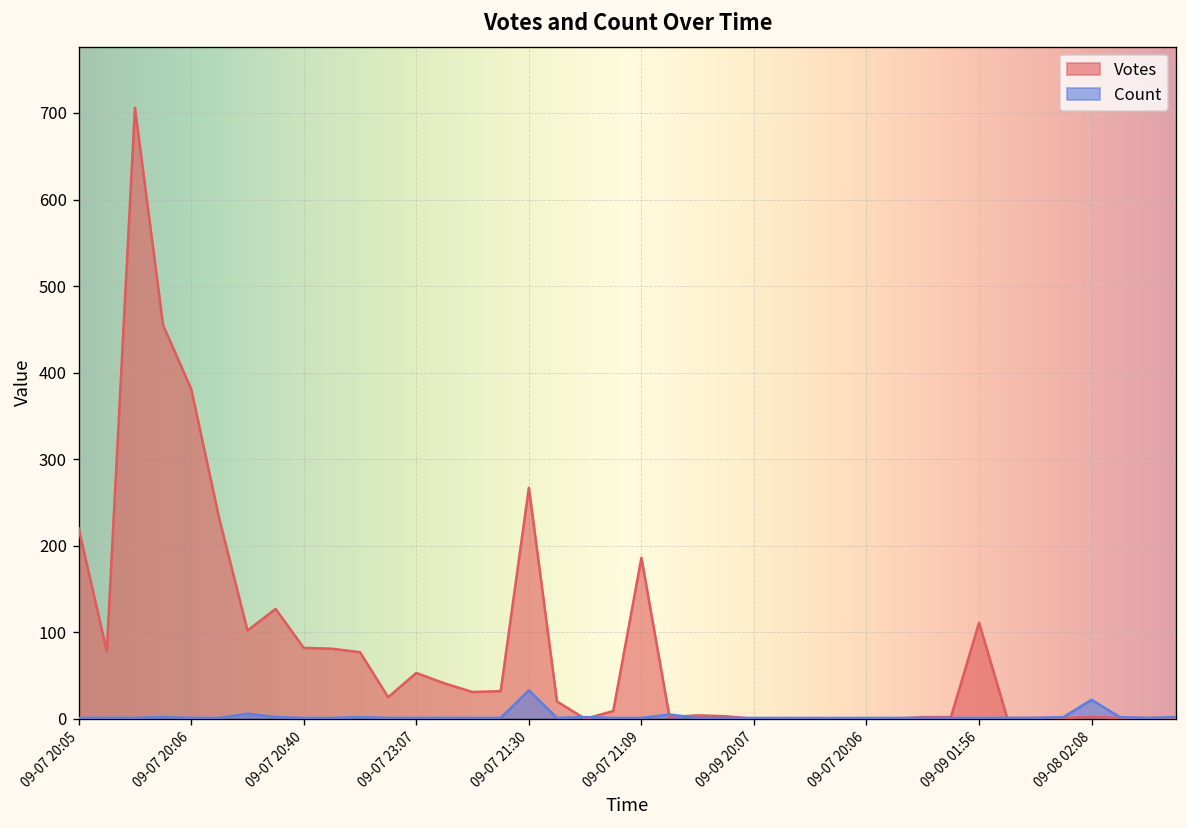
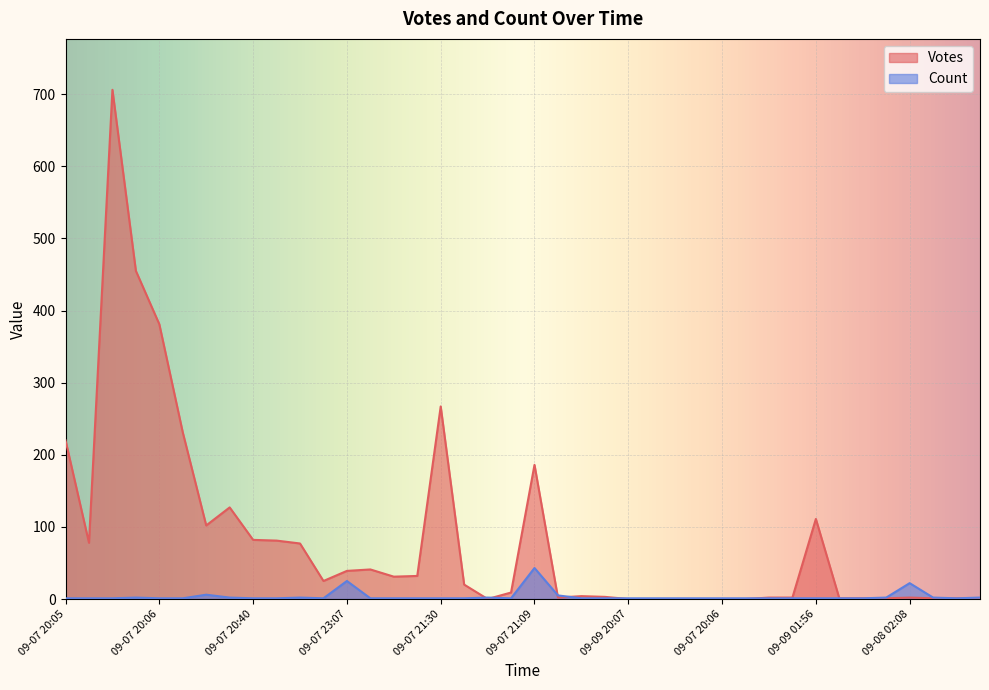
Votes, 09-07 23:07: 50 -> 40
Count, 09-07 23:07: 0 -> 30
Count, 09-07 21:30: 30 -> 0
Count, 09-07 21:09: 0 -> 40
